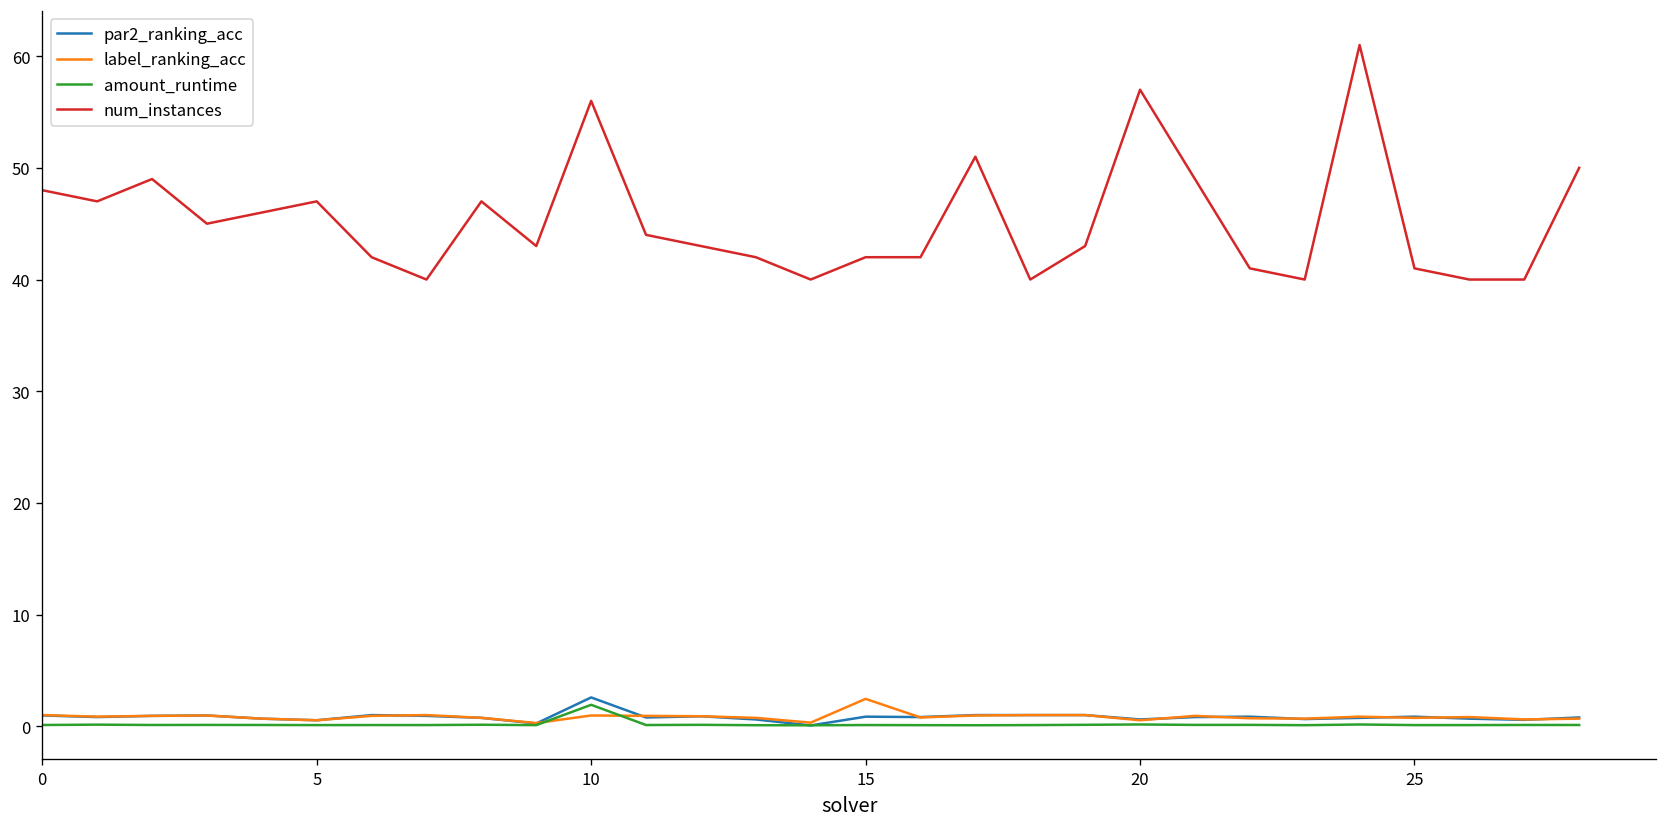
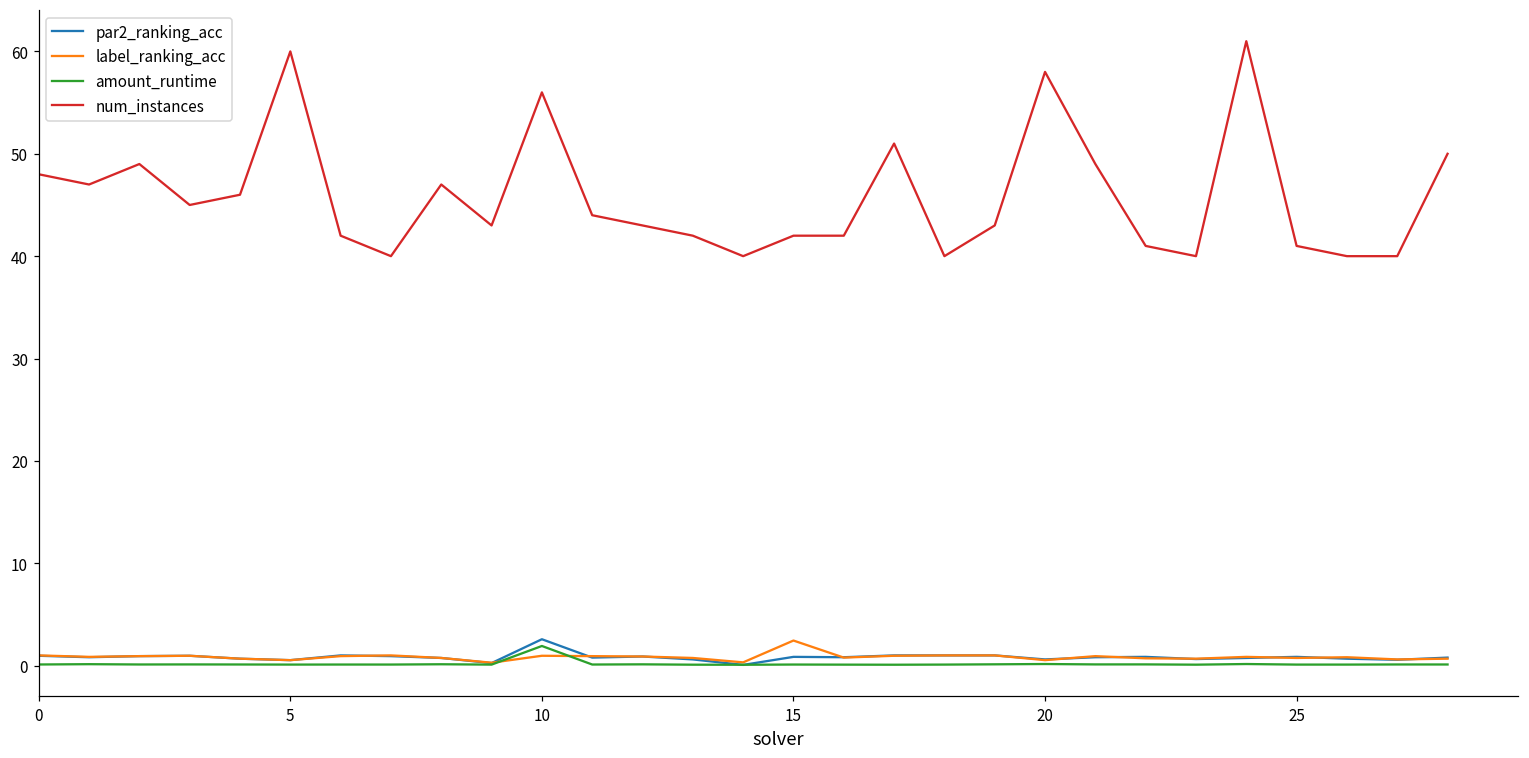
num_instances, 5: 47 -> 60
num_instances, 20: 57 -> 58
